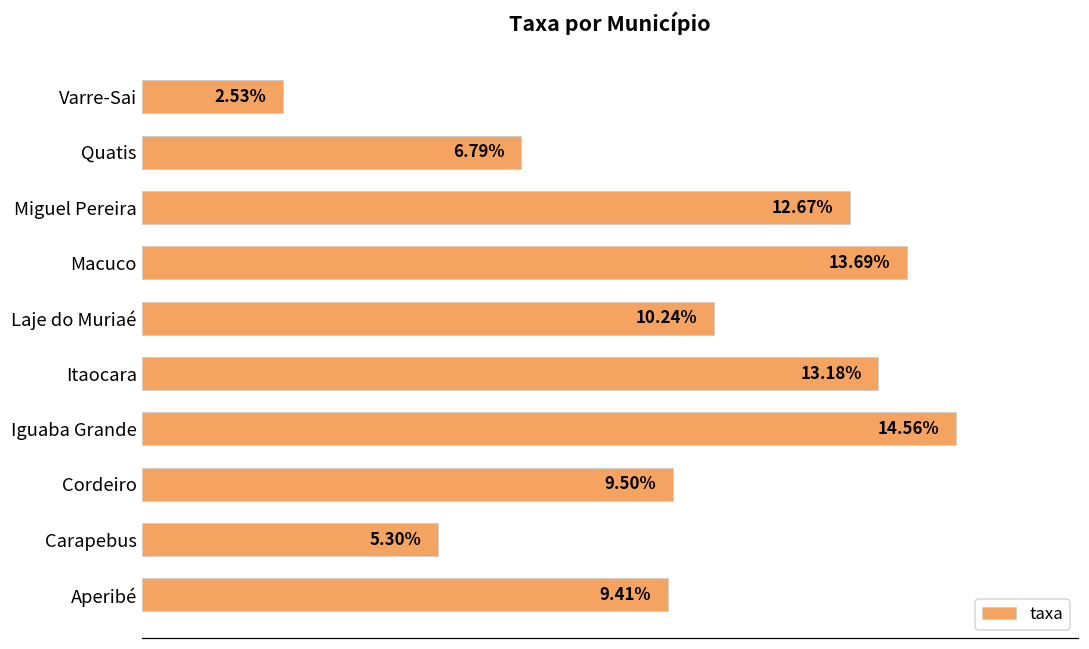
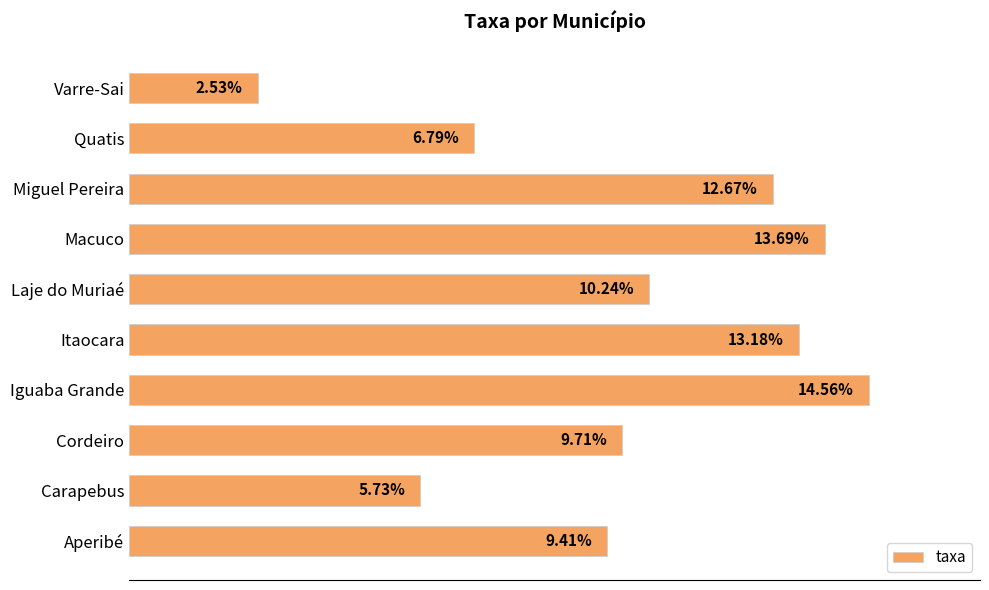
Cordeiro: 9.50% -> 9.71%
Carapebus: 5.30% -> 5.73%
